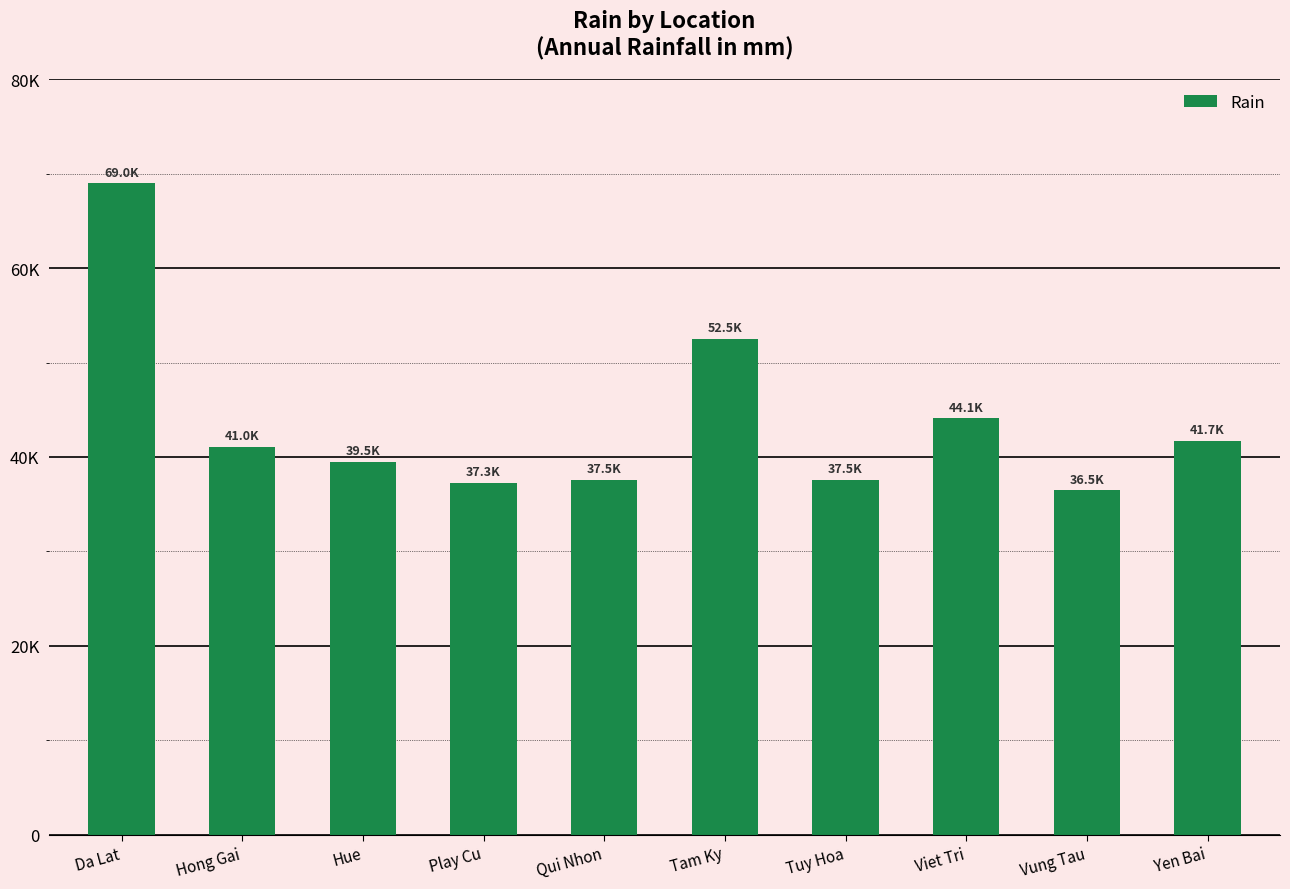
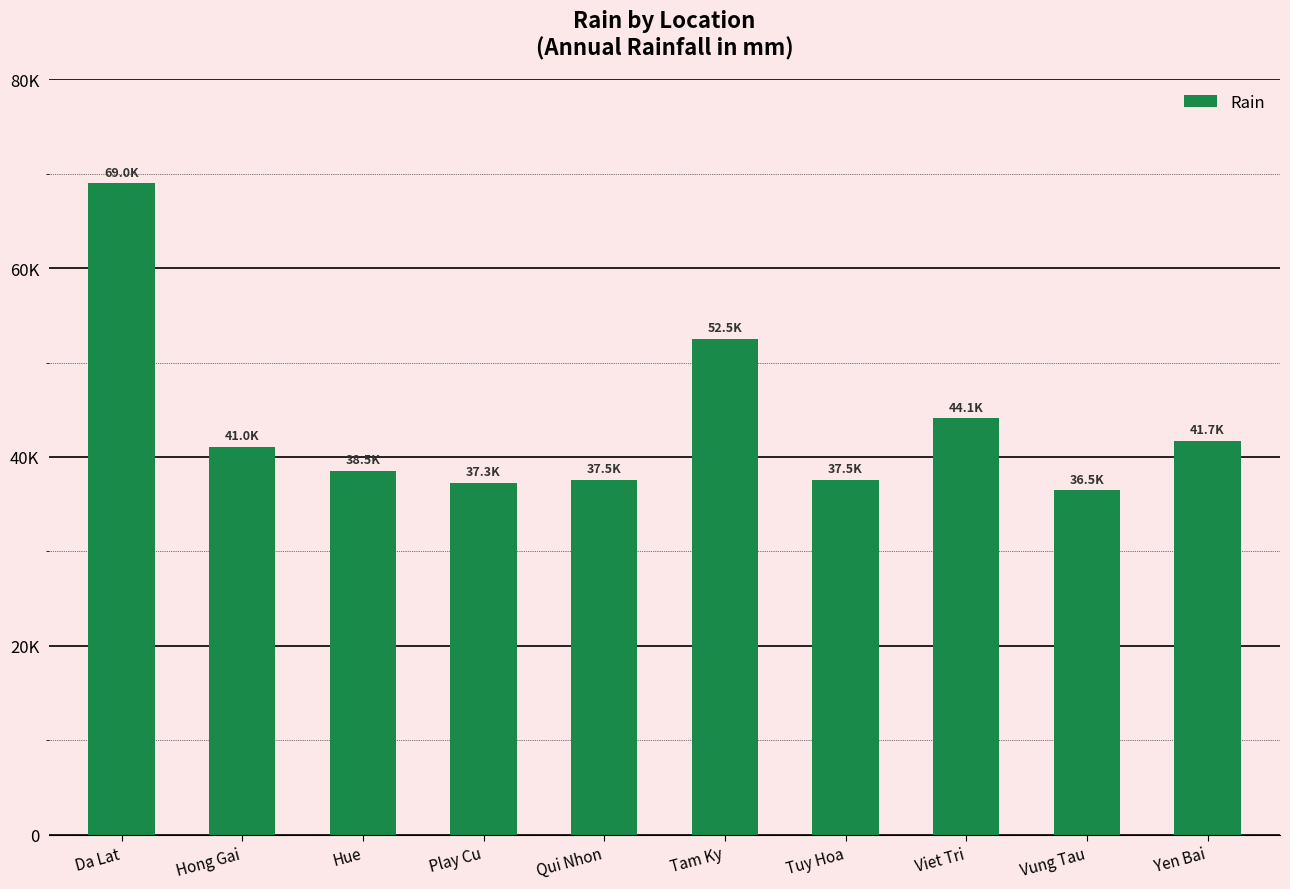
Hue: 39.5K -> 38.5K
